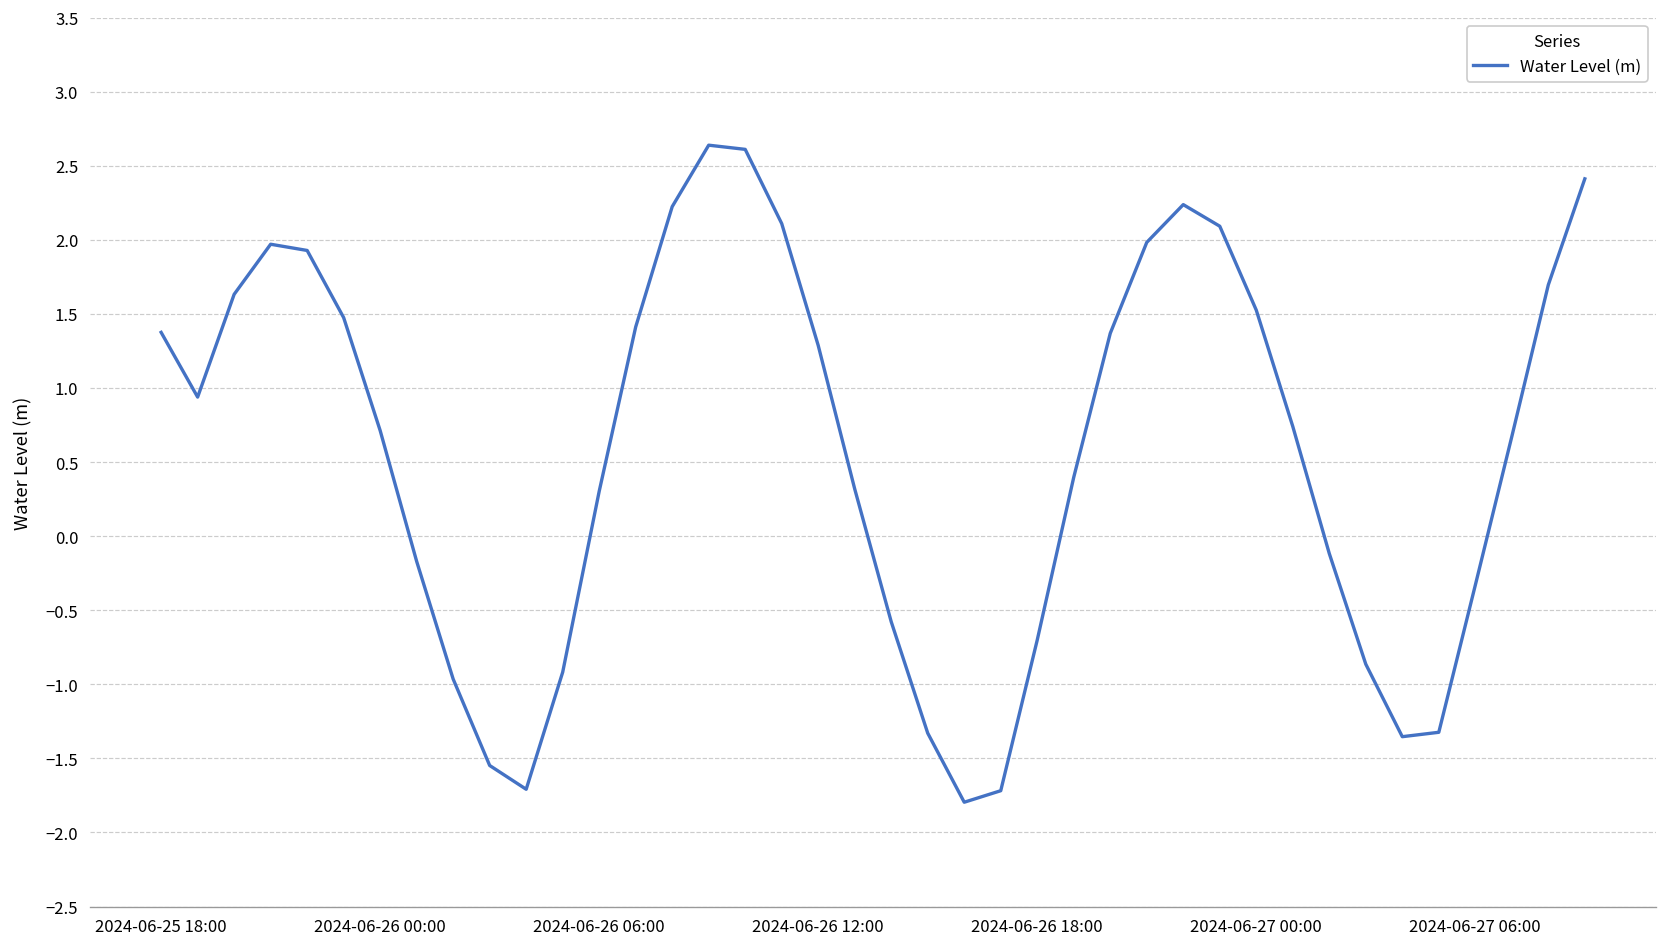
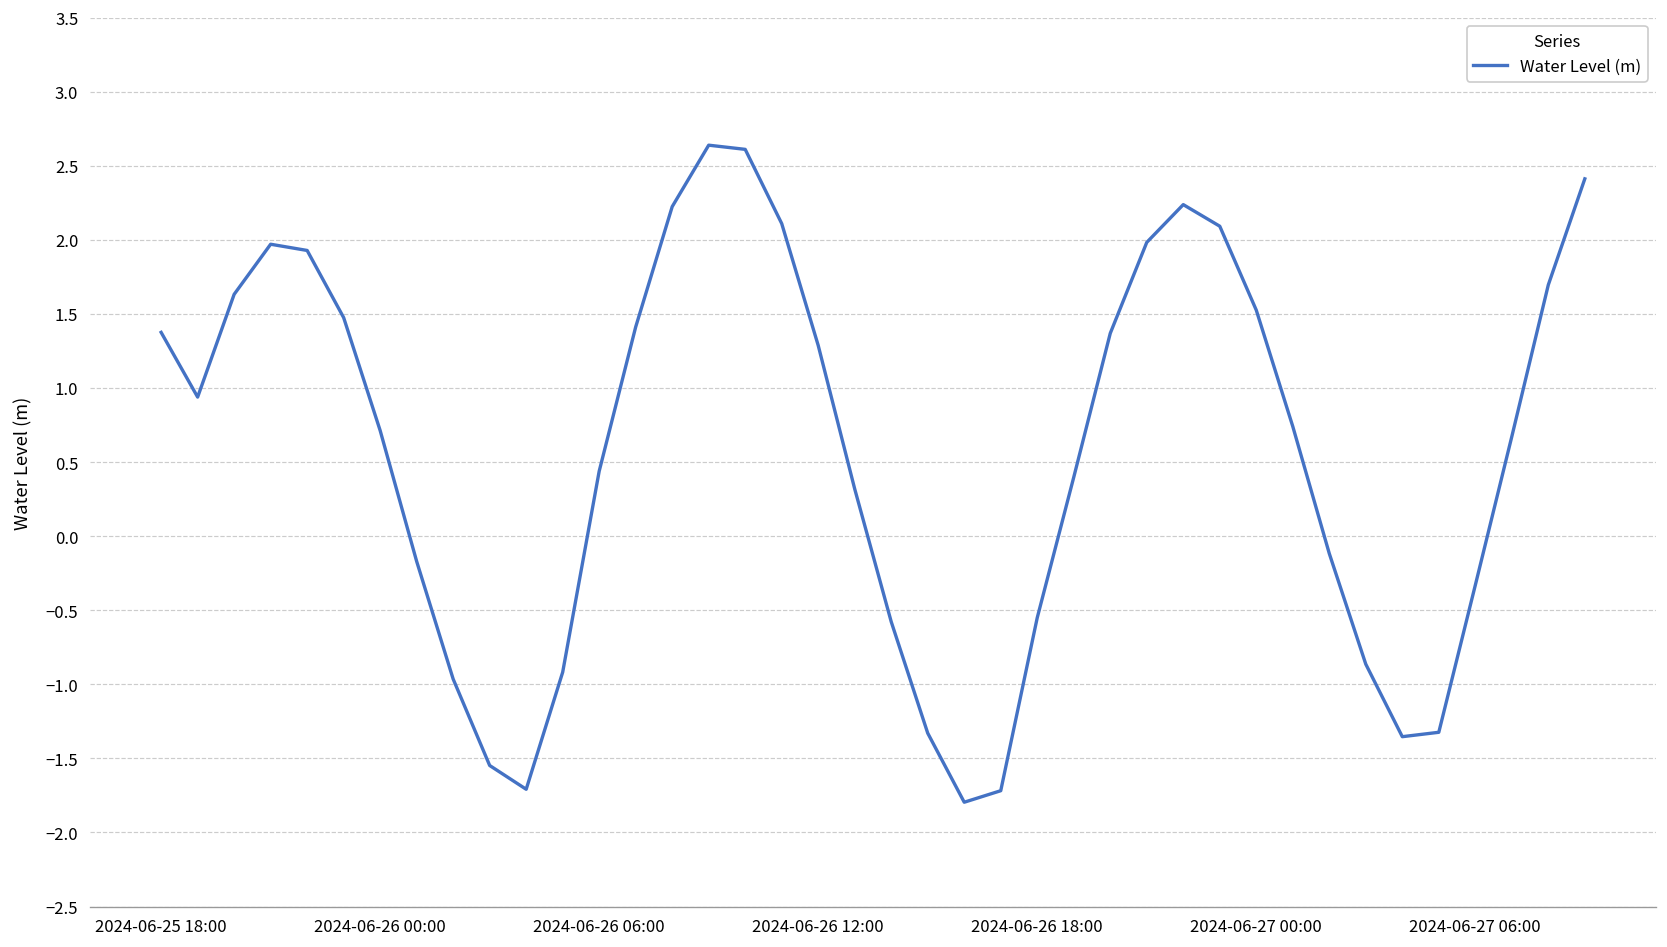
2024-06-26 06:00: 0.30 -> 0.44
2024-06-26 18:00: -0.70 -> -0.55
